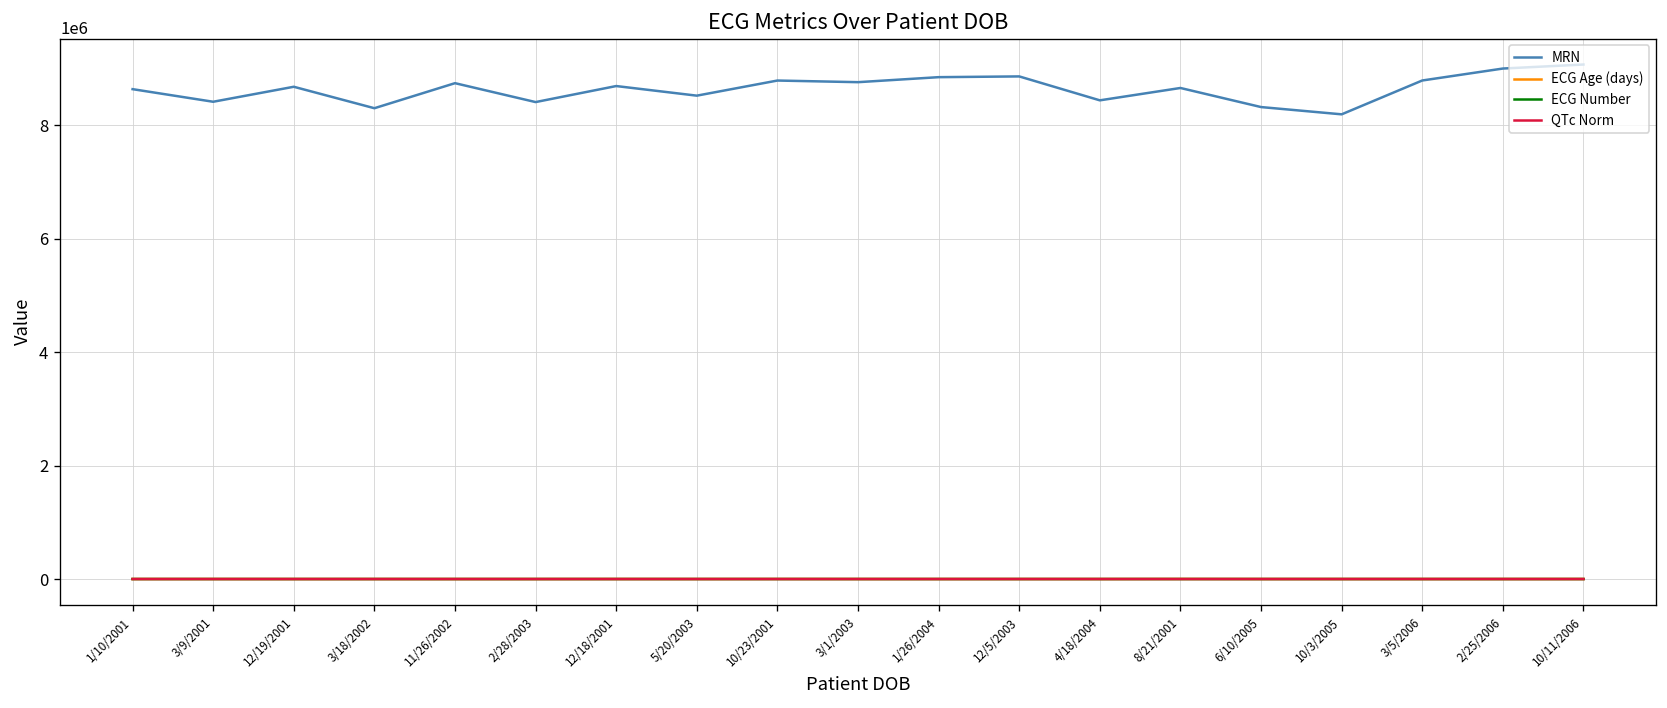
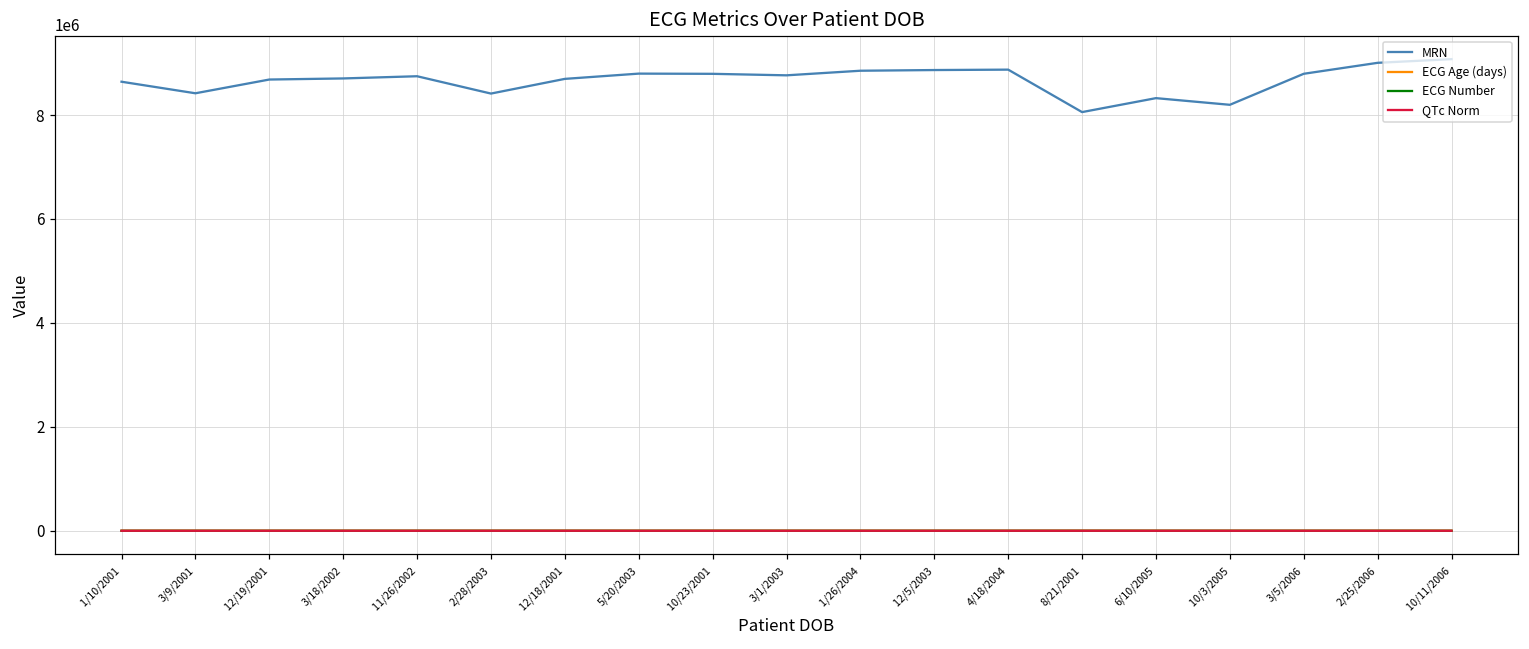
MRN, 3/18/2002: 8300000 -> 8700000
MRN, 5/20/2003: 8500000 -> 8800000
MRN, 4/18/2004: 8400000 -> 8900000
MRN, 8/21/2001: 8700000 -> 8100000
